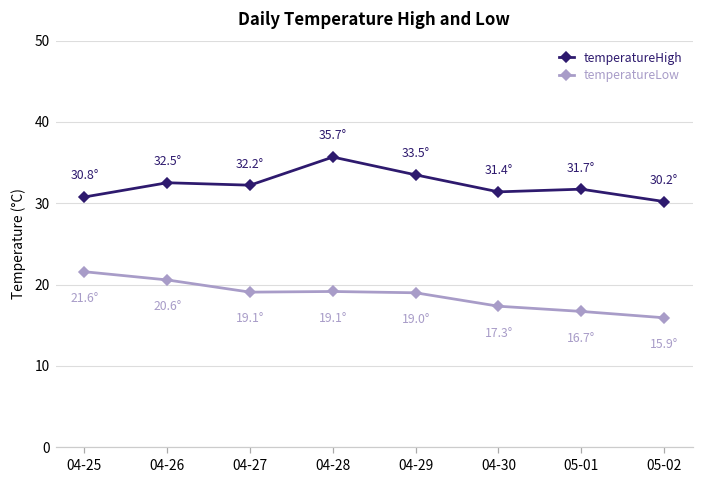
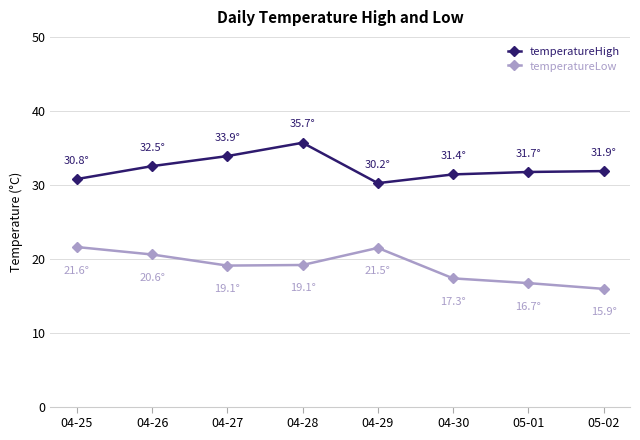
temperatureHigh, 04-27: 32.2° -> 33.9°
temperatureHigh, 04-29: 33.5° -> 30.2°
temperatureLow, 04-29: 19.0° -> 21.5°
temperatureHigh, 05-02: 30.2° -> 31.9°
